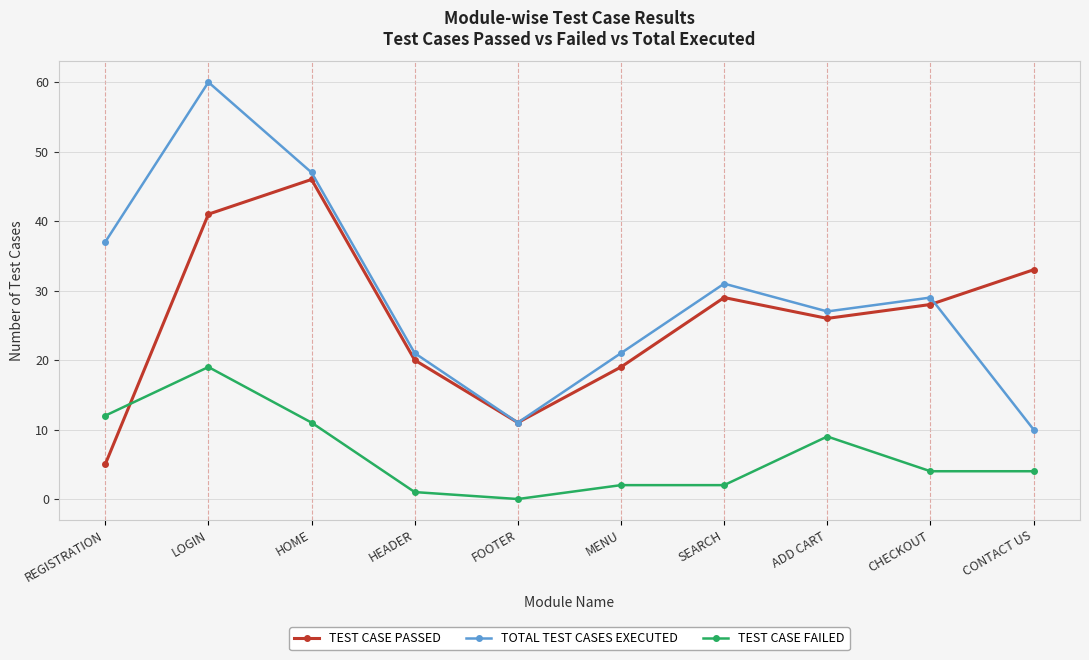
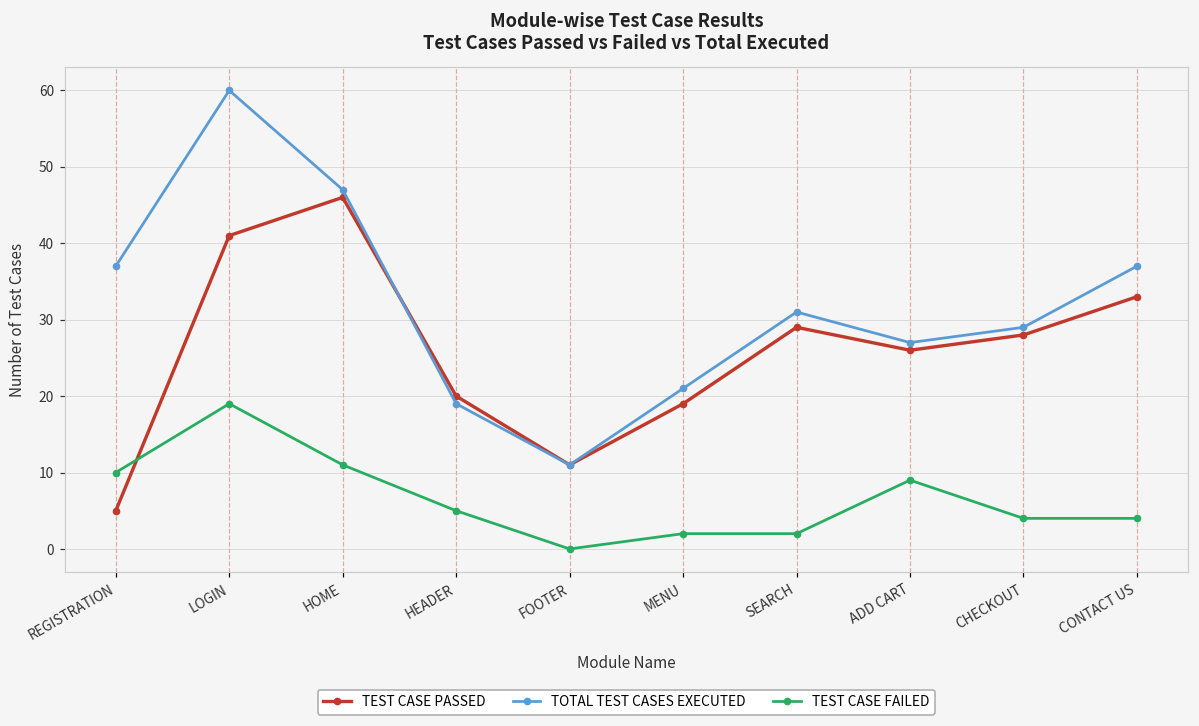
TEST CASE FAILED, REGISTRATION: 12 -> 10
TOTAL TEST CASES EXECUTED, HEADER: 21 -> 19
TEST CASE FAILED, HEADER: 1 -> 5
TOTAL TEST CASES EXECUTED, CONTACT US: 10 -> 37
